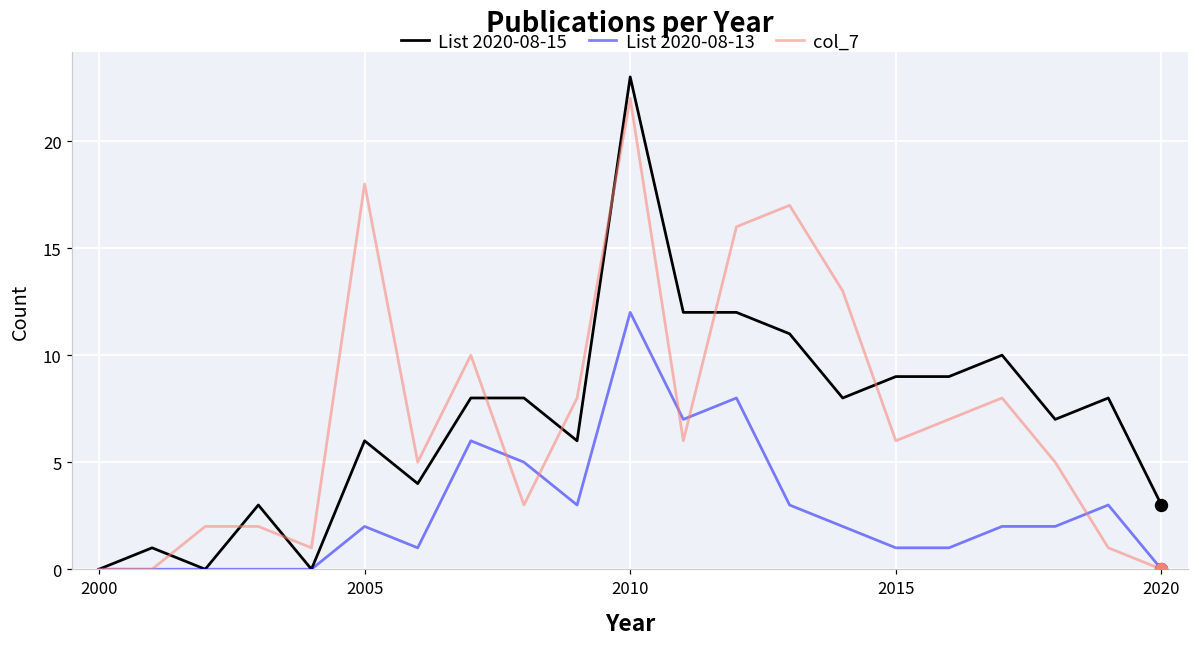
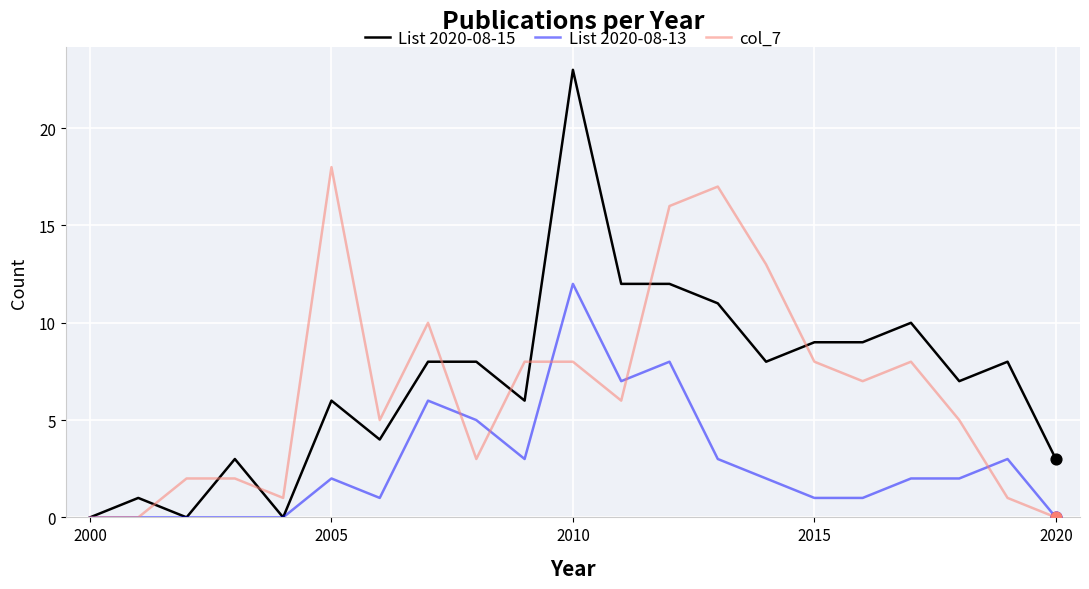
col_7, 2010: 22 -> 8
col_7, 2015: 6 -> 8
